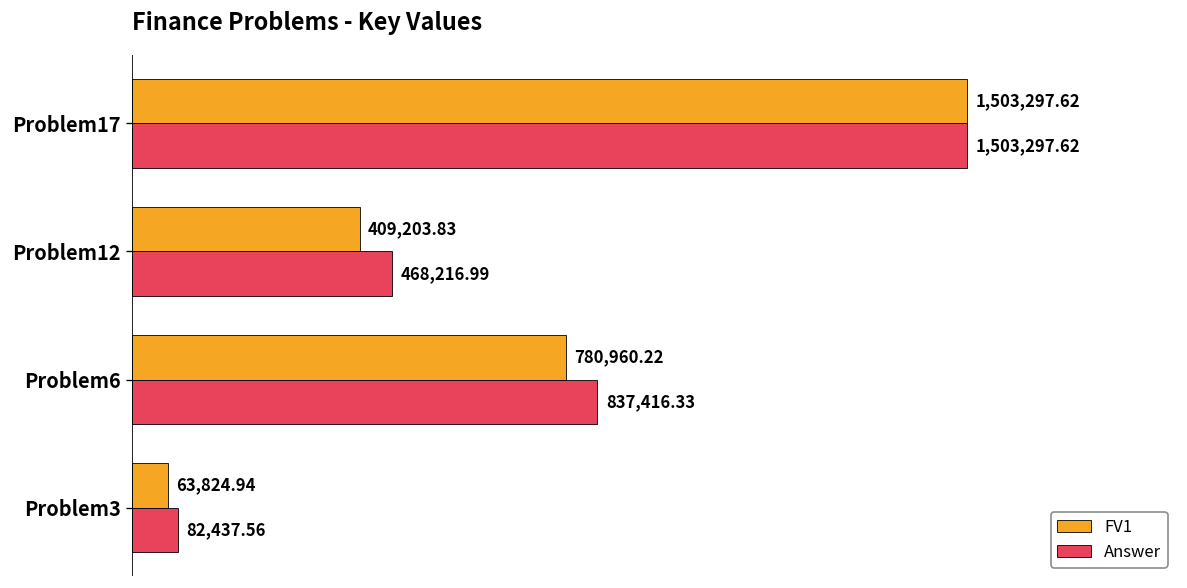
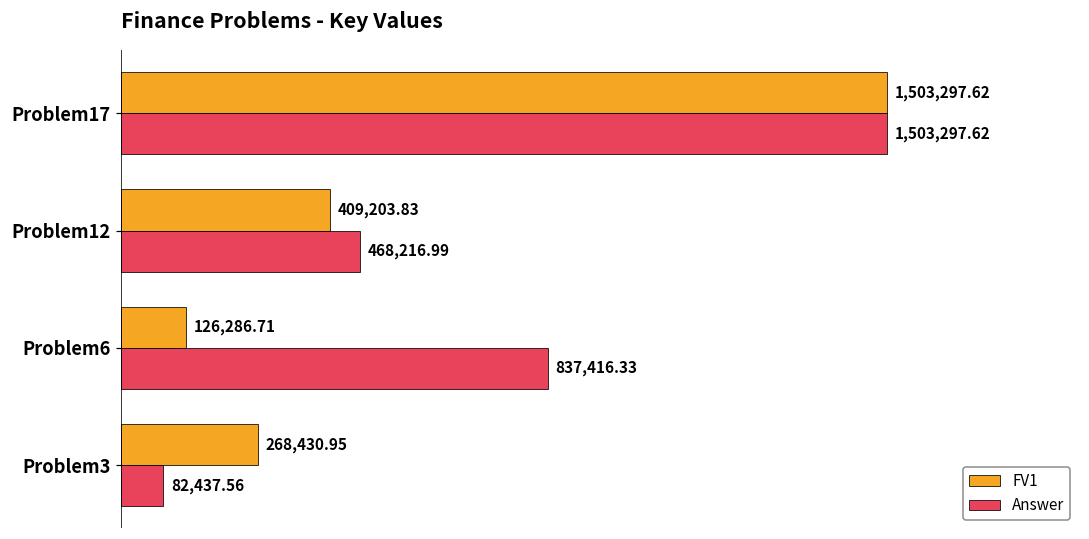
FV1, Problem6: 780,960.22 -> 126,286.71
FV1, Problem3: 63,824.94 -> 268,430.95
